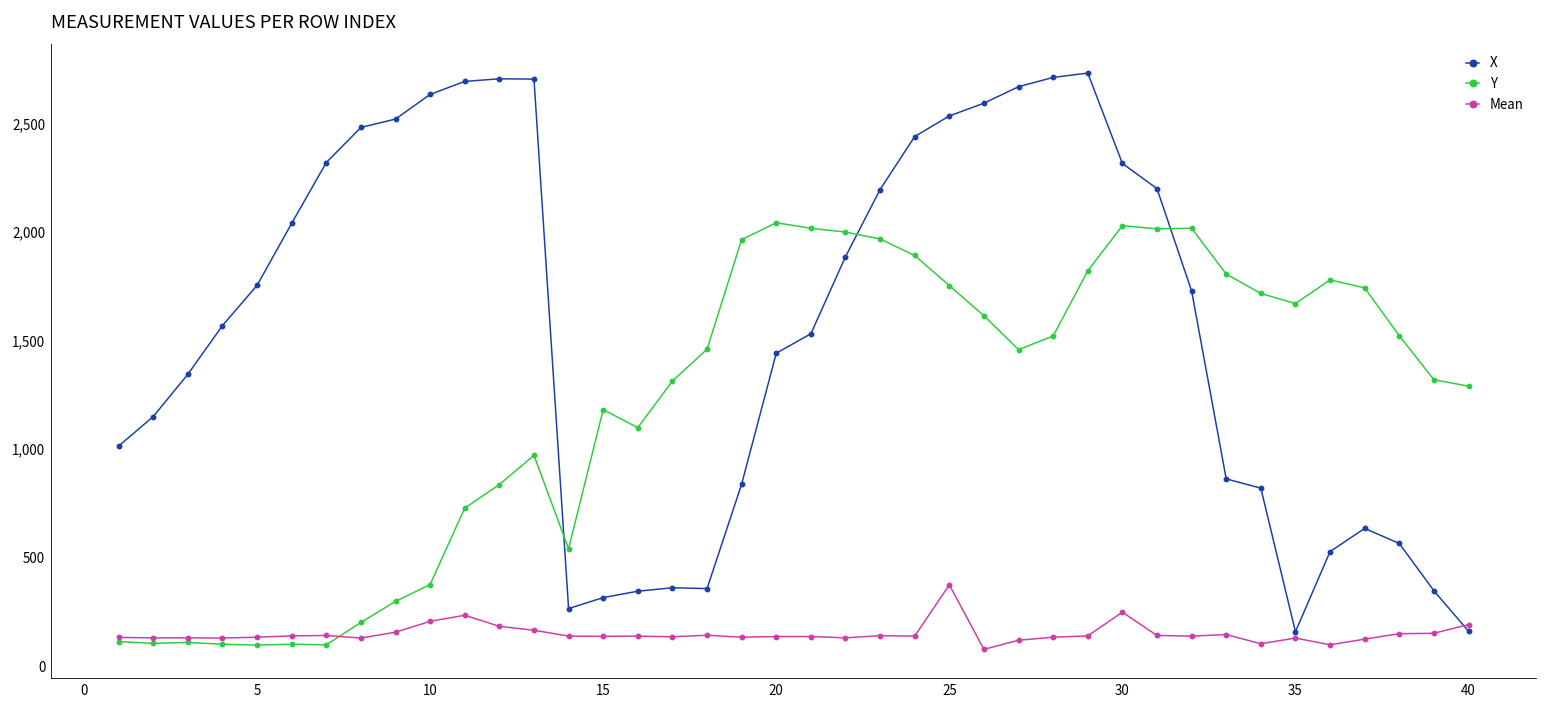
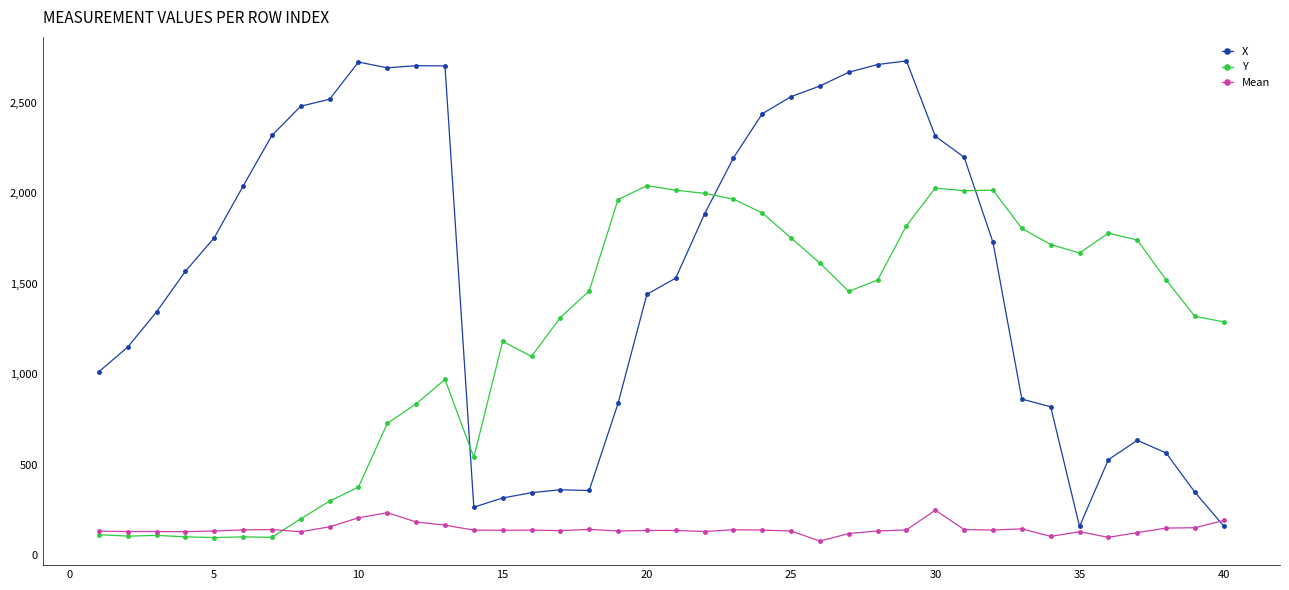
X, 10: 2,630 -> 2,730
Mean, 25: 380 -> 140
